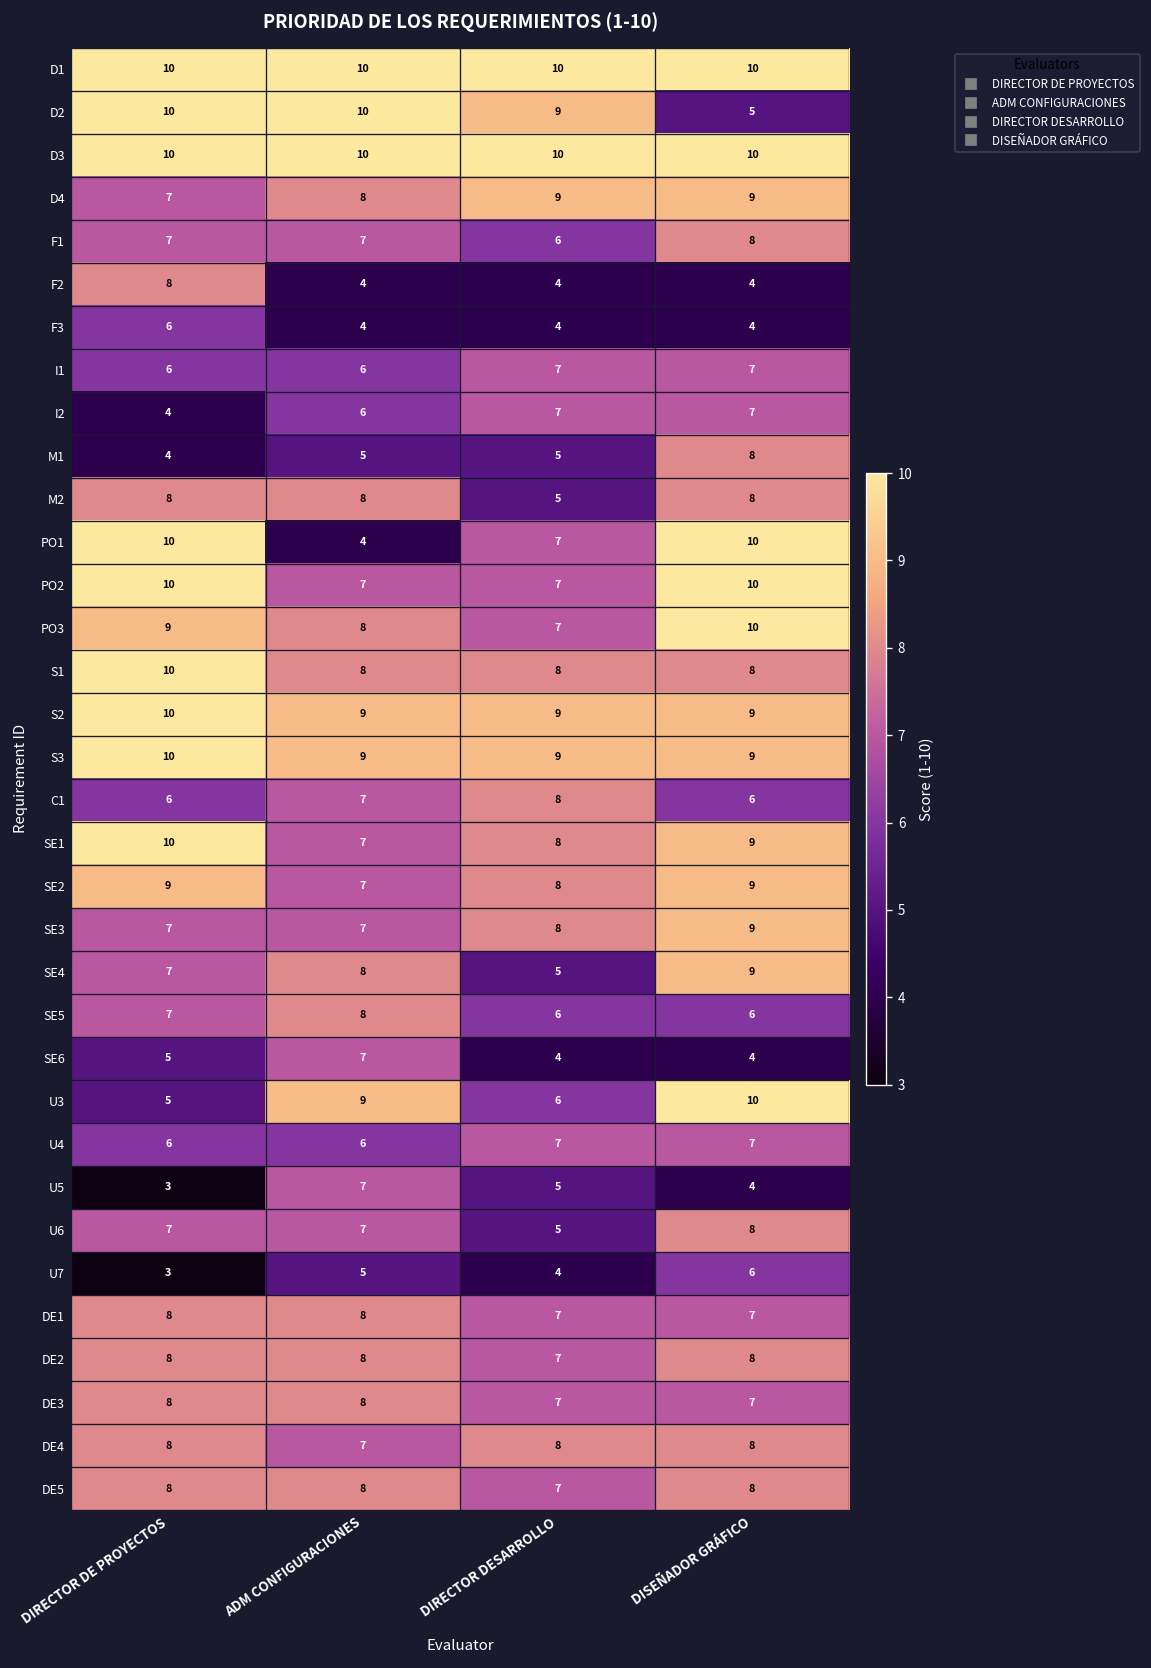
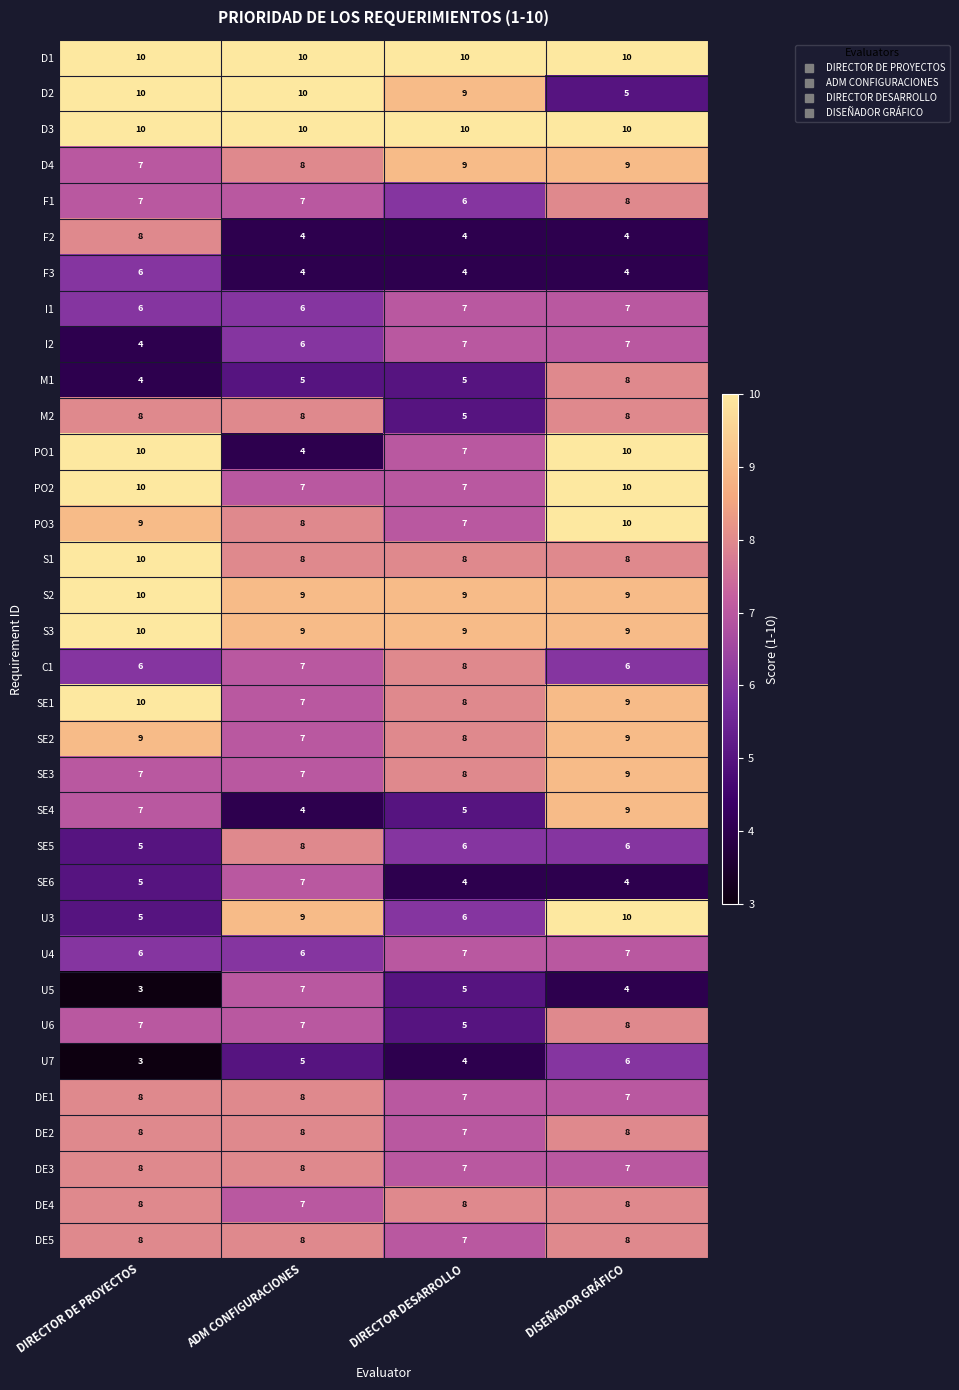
SE4, ADM CONFIGURACIONES: 8 -> 4
SE5, DIRECTOR DE PROYECTOS: 7 -> 5
